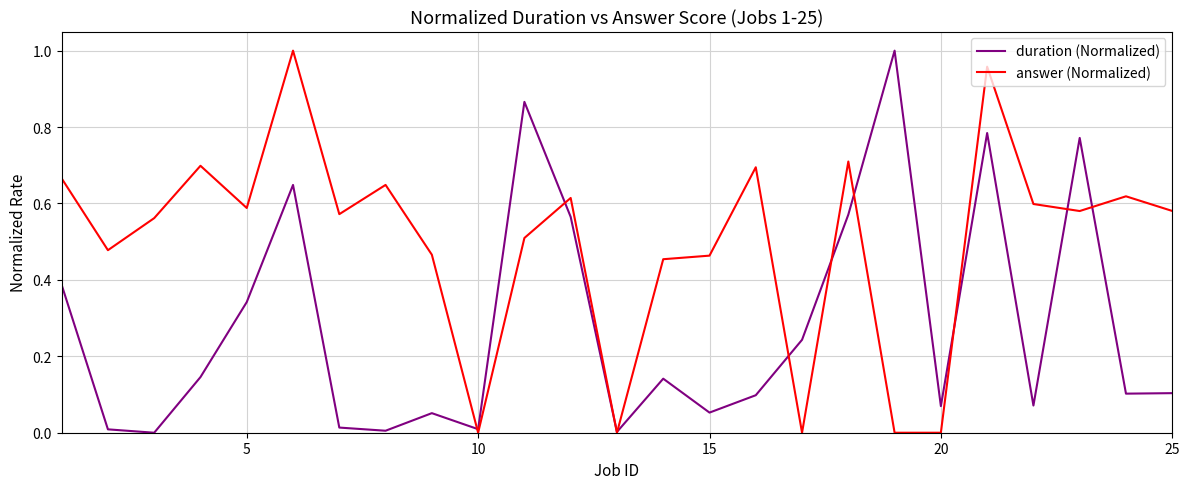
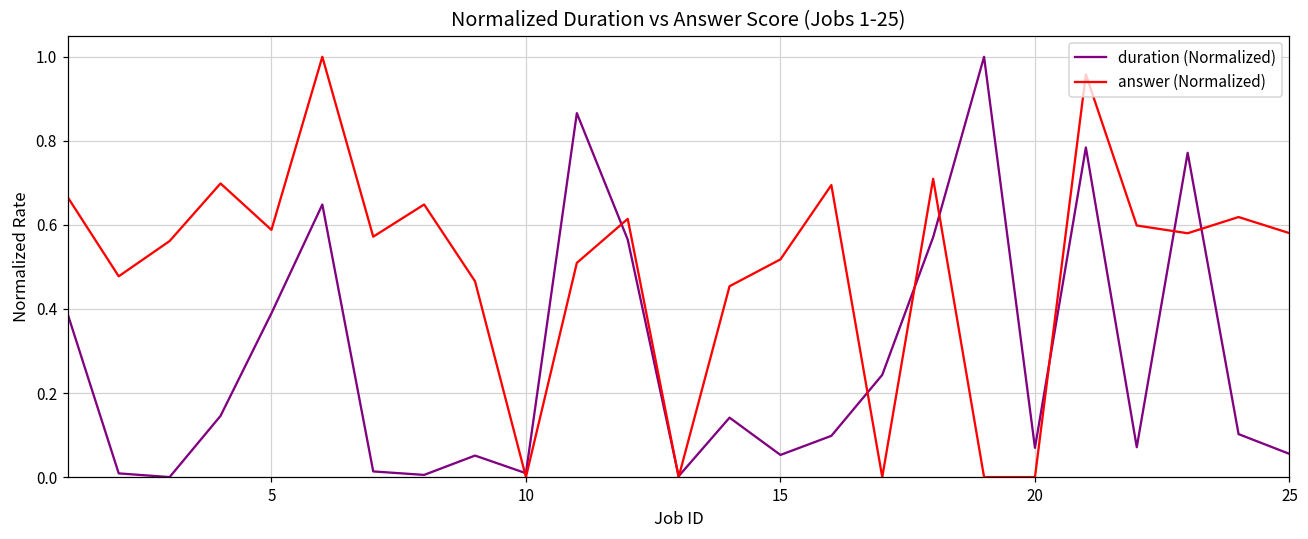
duration (Normalized), 5: 0.34 -> 0.39
answer (Normalized), 15: 0.46 -> 0.52
duration (Normalized), 25: 0.10 -> 0.06
